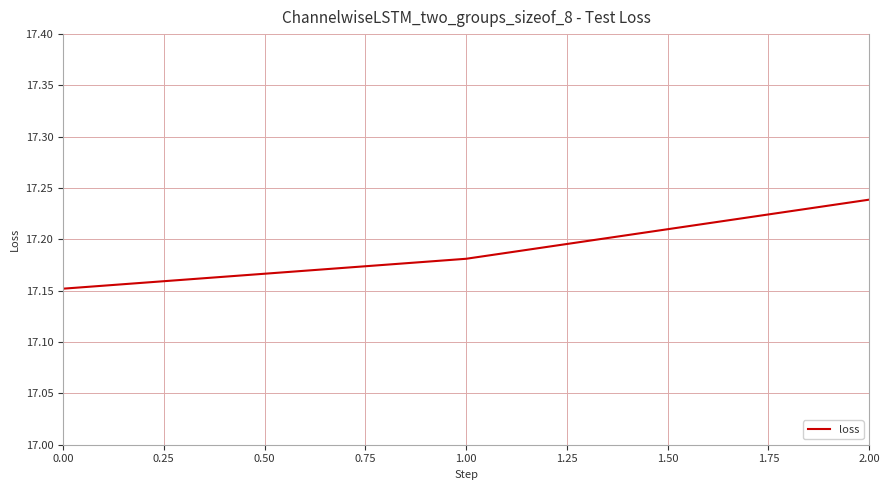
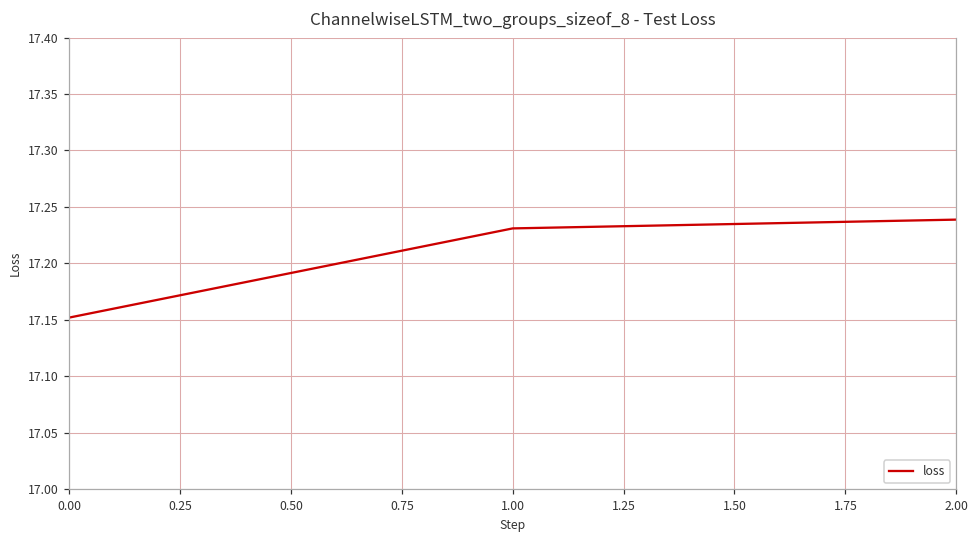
1.00: 17.181 -> 17.231
